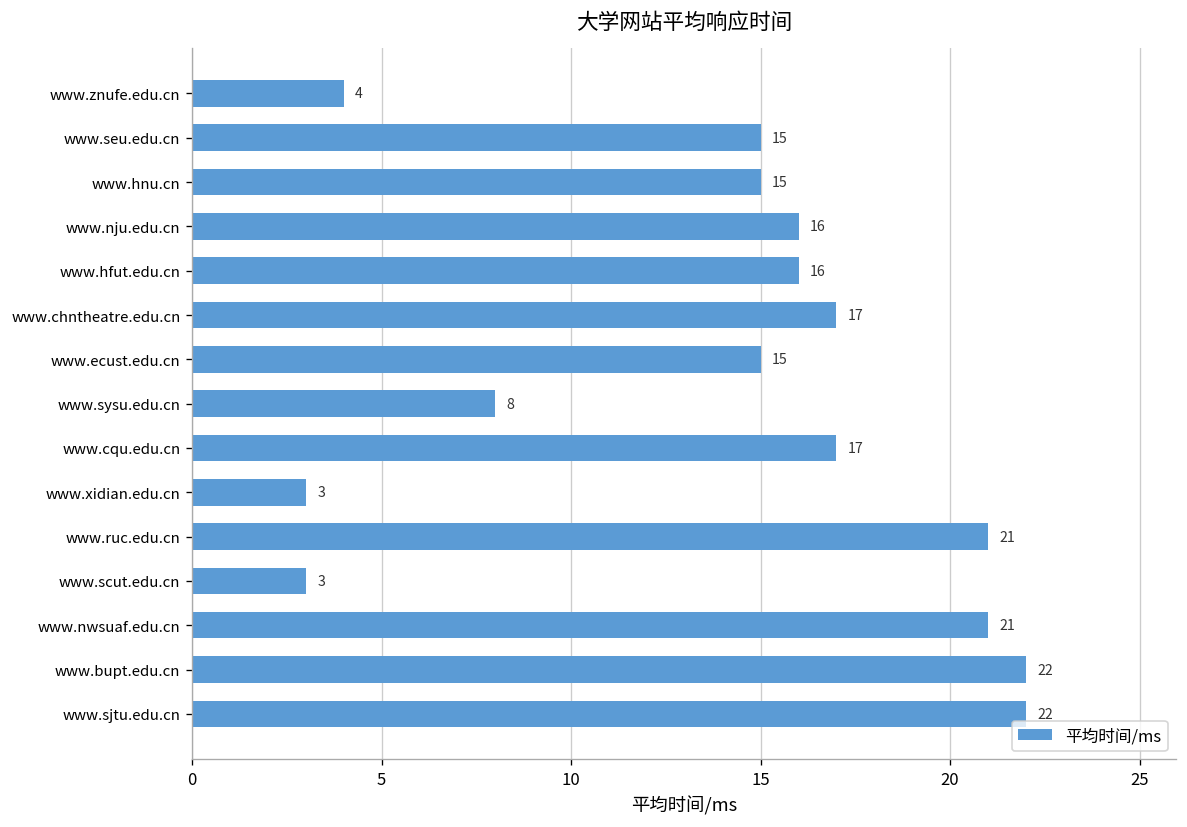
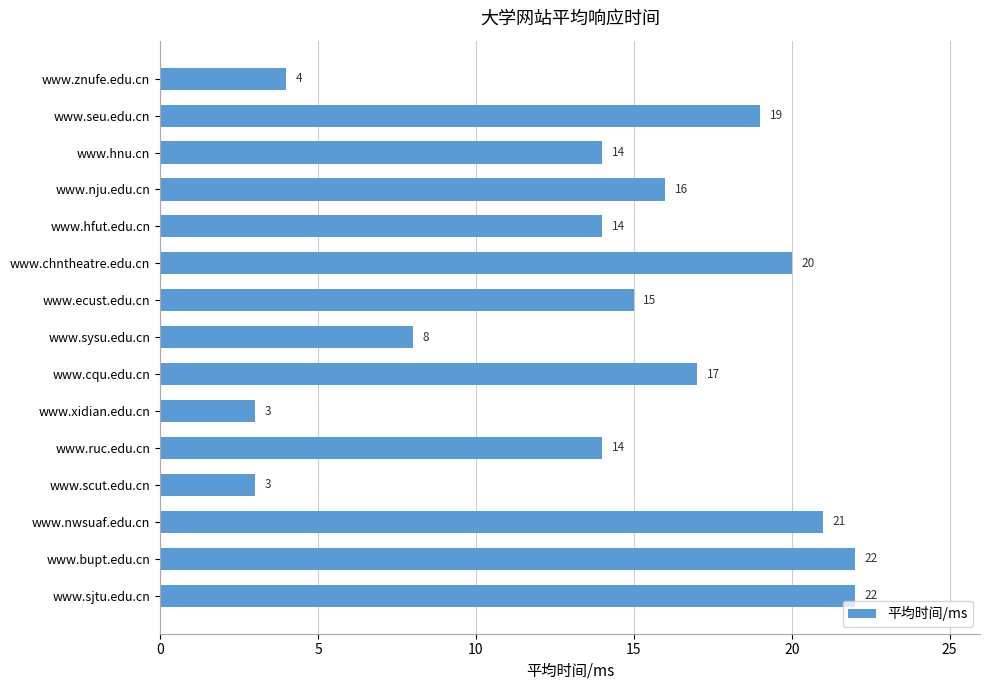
www.seu.edu.cn: 15 -> 19
www.hnu.cn: 15 -> 14
www.hfut.edu.cn: 16 -> 14
www.chntheatre.edu.cn: 17 -> 20
www.ruc.edu.cn: 21 -> 14
